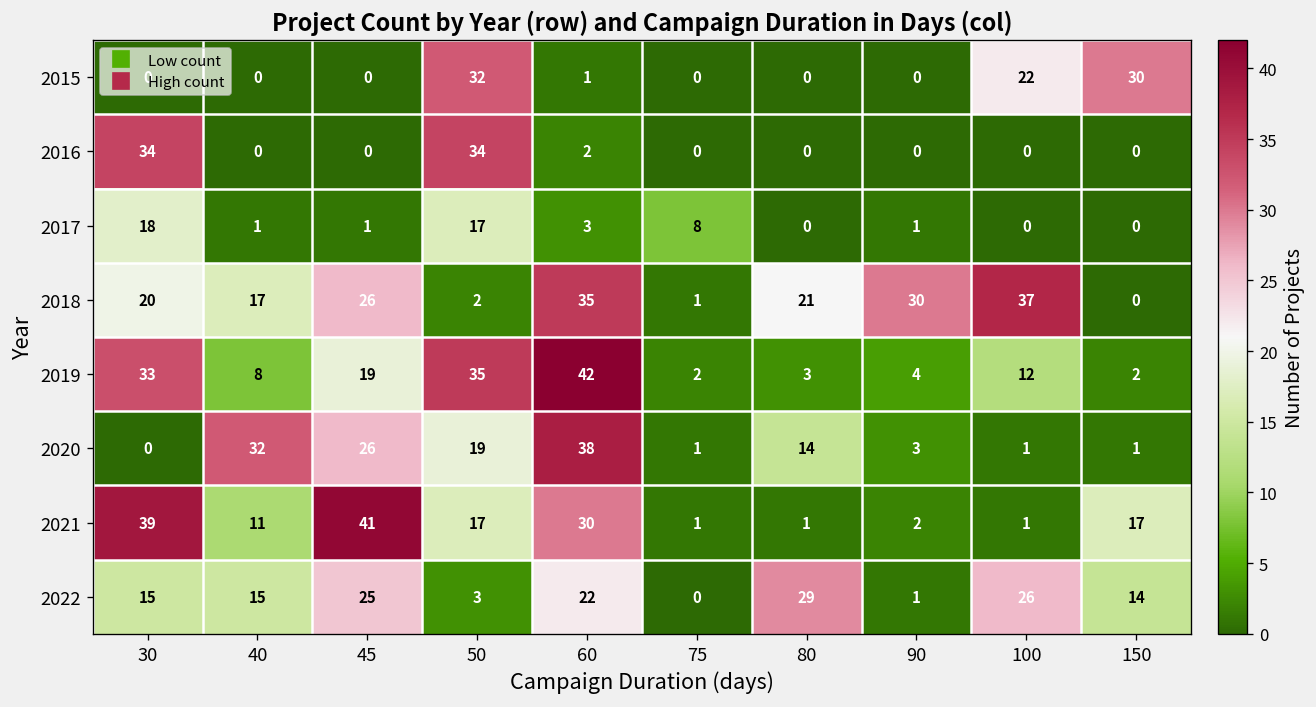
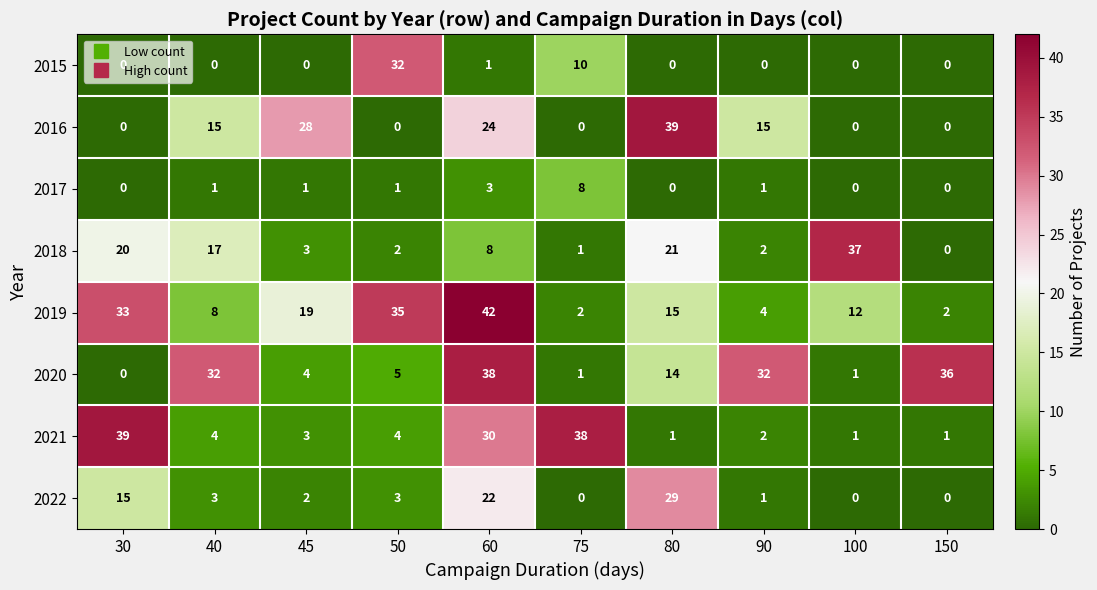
2015, 75: 0 -> 10
2015, 100: 22 -> 0
2015, 150: 30 -> 0
2016, 30: 34 -> 0
2016, 40: 0 -> 15
2016, 45: 0 -> 28
2016, 50: 34 -> 0
2016, 60: 2 -> 24
2016, 80: 0 -> 39
2016, 90: 0 -> 15
2017, 30: 18 -> 0
2017, 50: 17 -> 1
2018, 45: 26 -> 3
2018, 60: 35 -> 8
2018, 90: 30 -> 2
2019, 80: 3 -> 15
2020, 45: 26 -> 4
2020, 50: 19 -> 5
2020, 90: 3 -> 32
2020, 150: 1 -> 36
2021, 40: 11 -> 4
2021, 45: 41 -> 3
2021, 50: 17 -> 4
2021, 75: 1 -> 38
2021, 150: 17 -> 1
2022, 40: 15 -> 3
2022, 45: 25 -> 2
2022, 100: 26 -> 0
2022, 150: 14 -> 0
